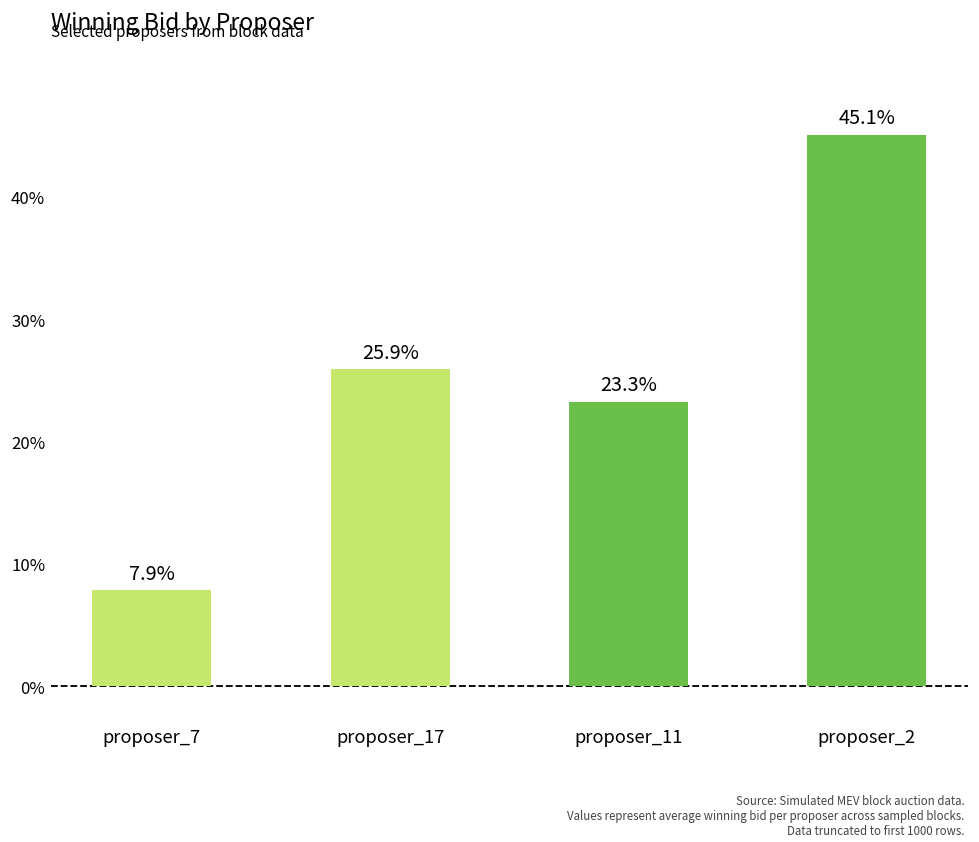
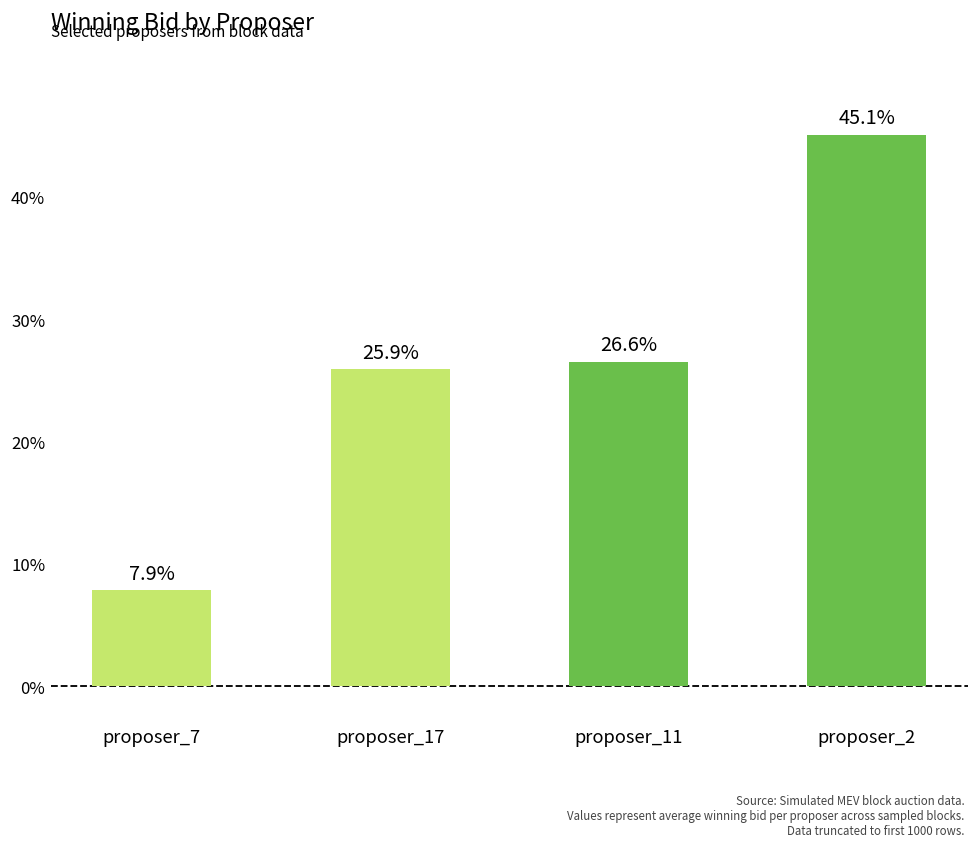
proposer_11: 23.3% -> 26.6%
